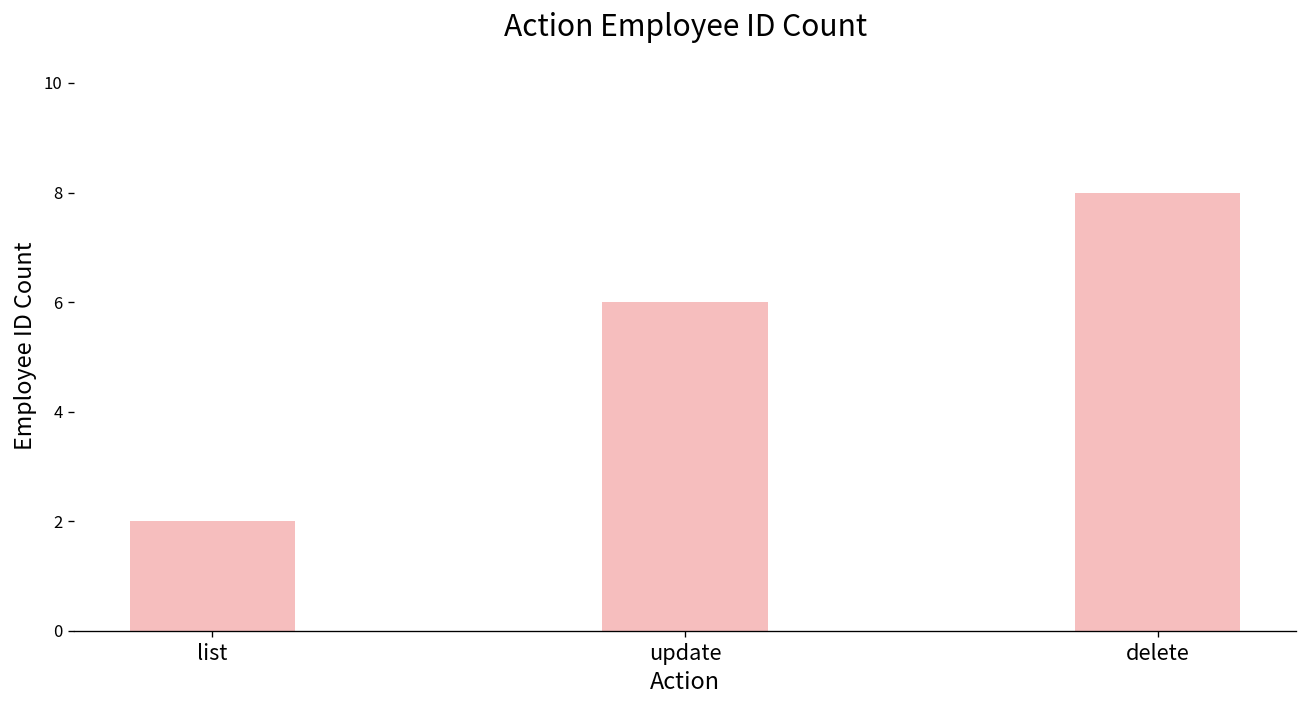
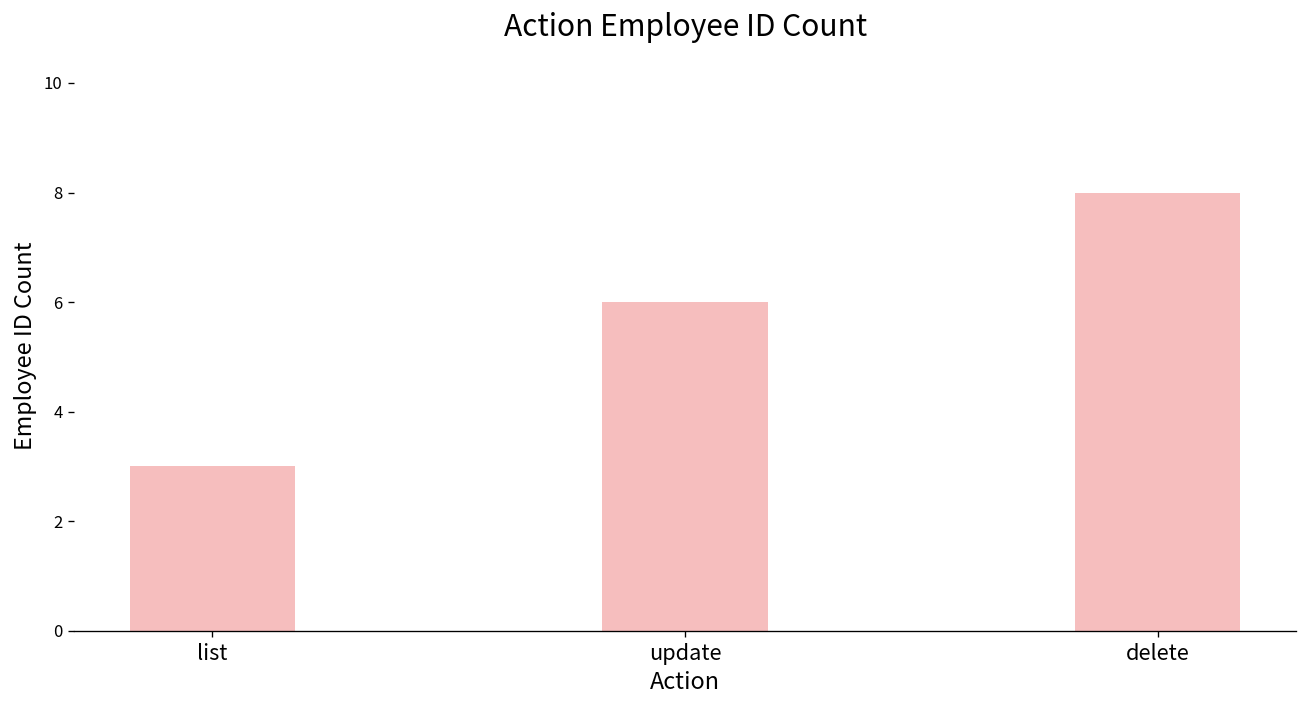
list: 2 -> 3
